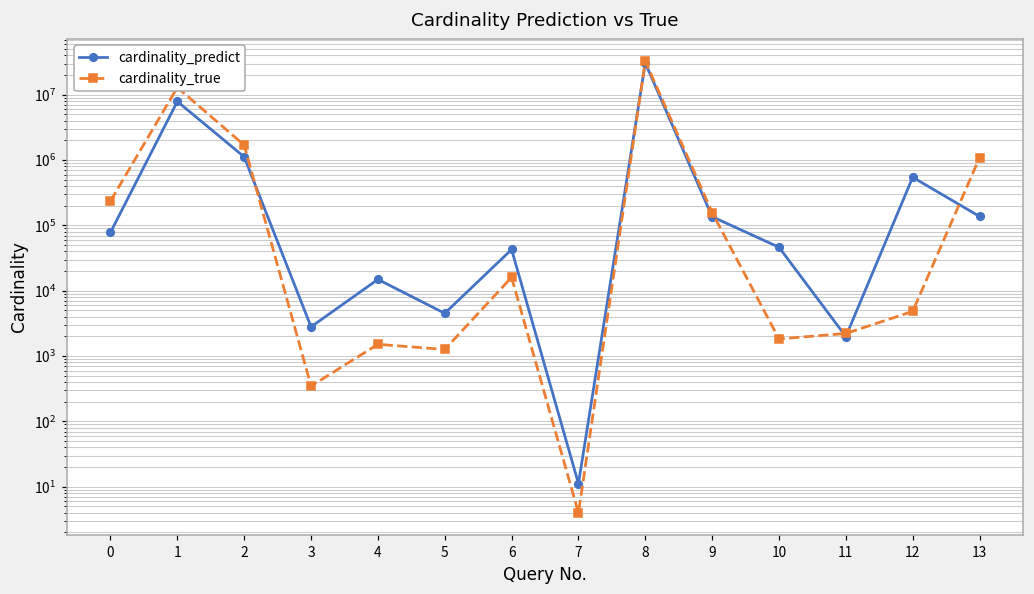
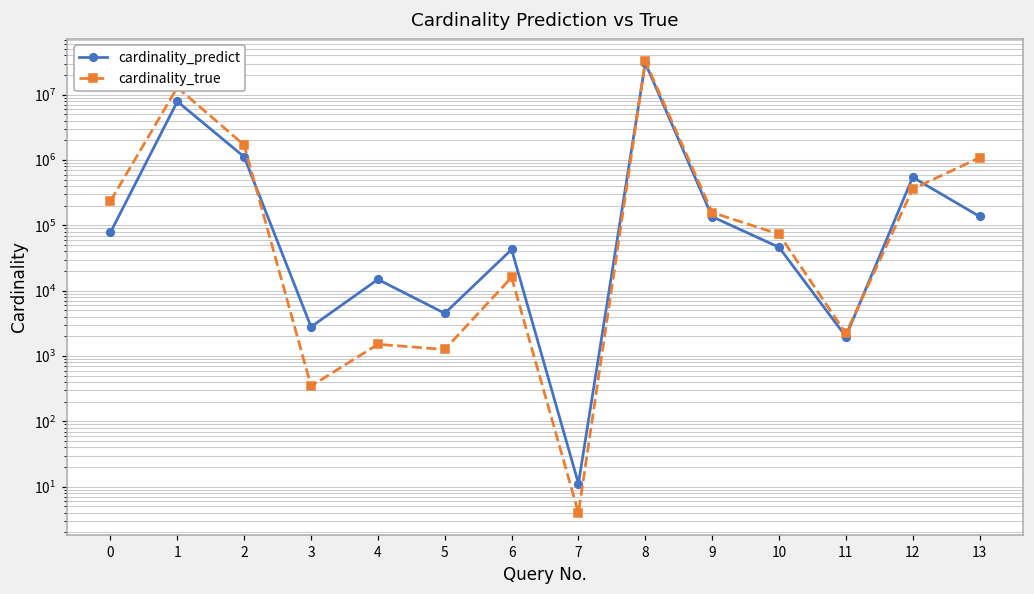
cardinality_true, 10: 1800 -> 70000
cardinality_true, 12: 5000 -> 400000
